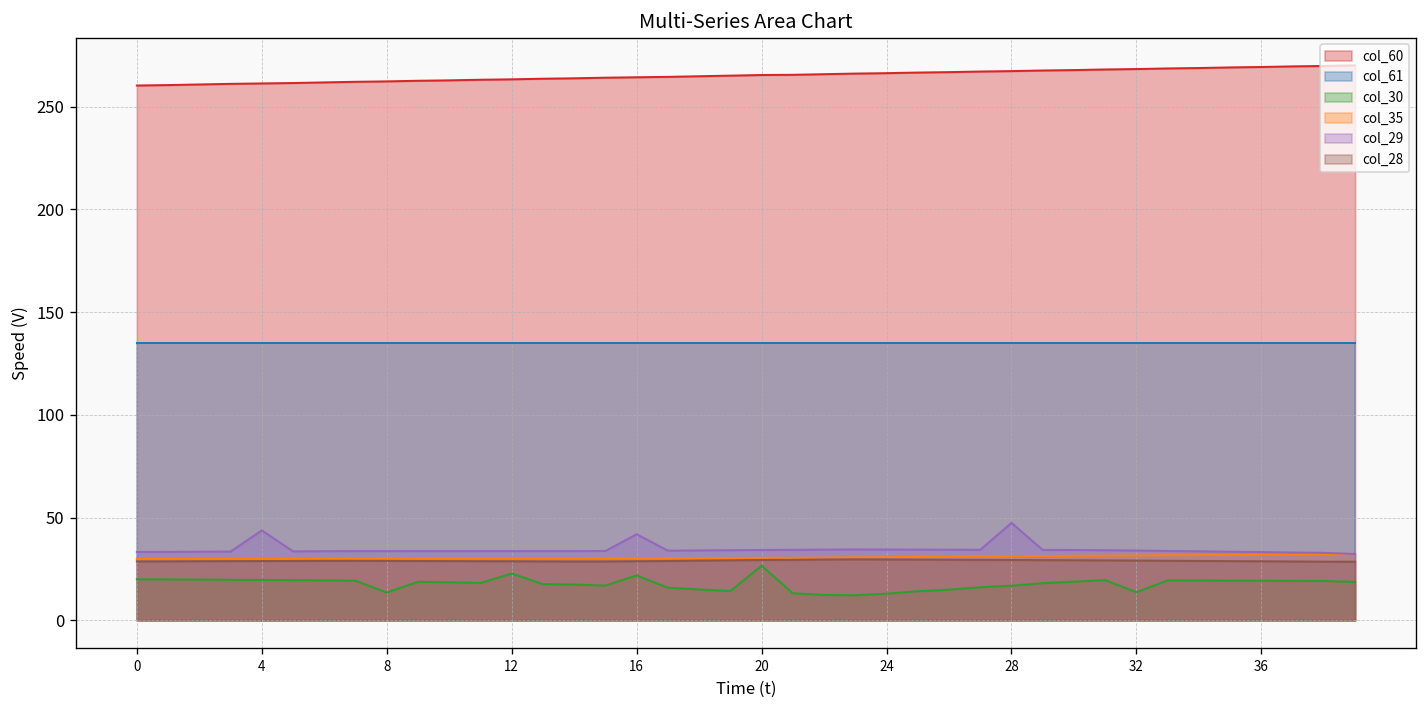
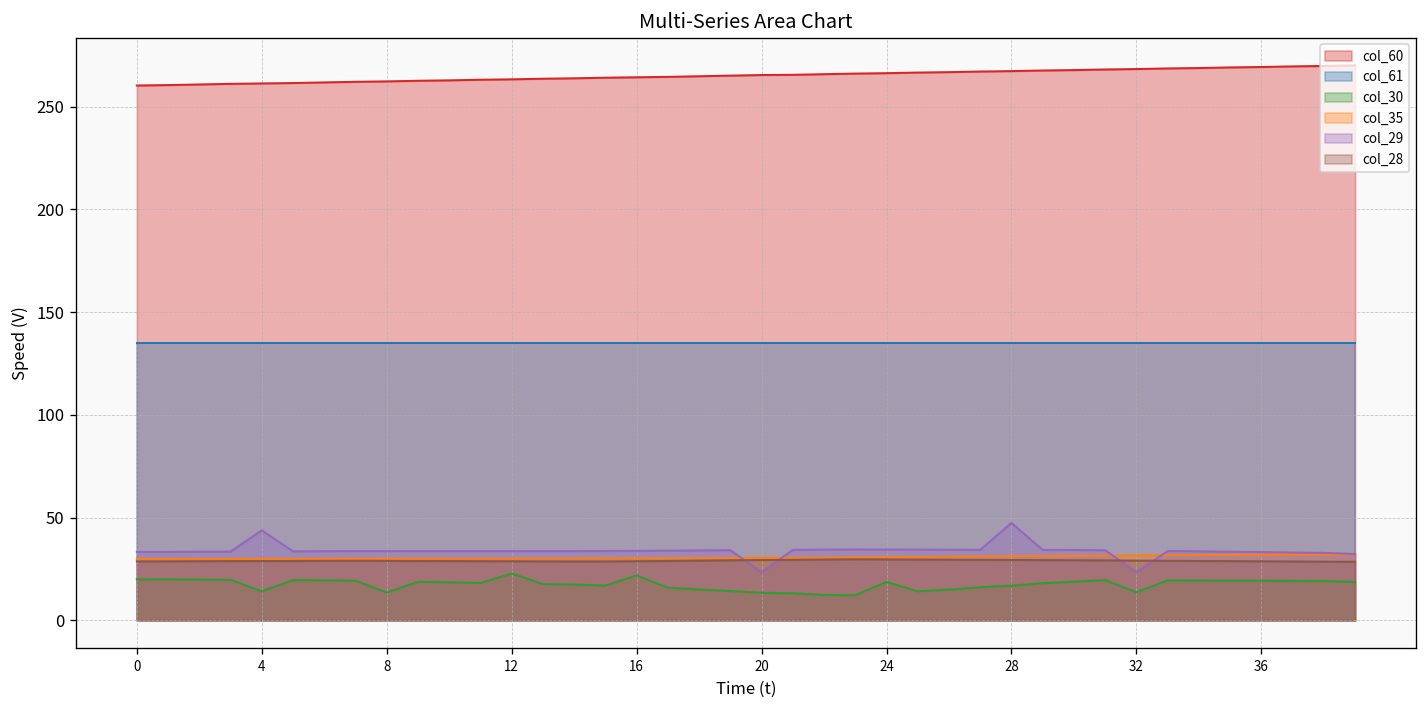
col_30, 4: 20 -> 14
col_29, 16: 42 -> 34
col_30, 20: 27 -> 13
col_29, 20: 34 -> 23
col_30, 24: 13 -> 19
col_29, 32: 34 -> 24
